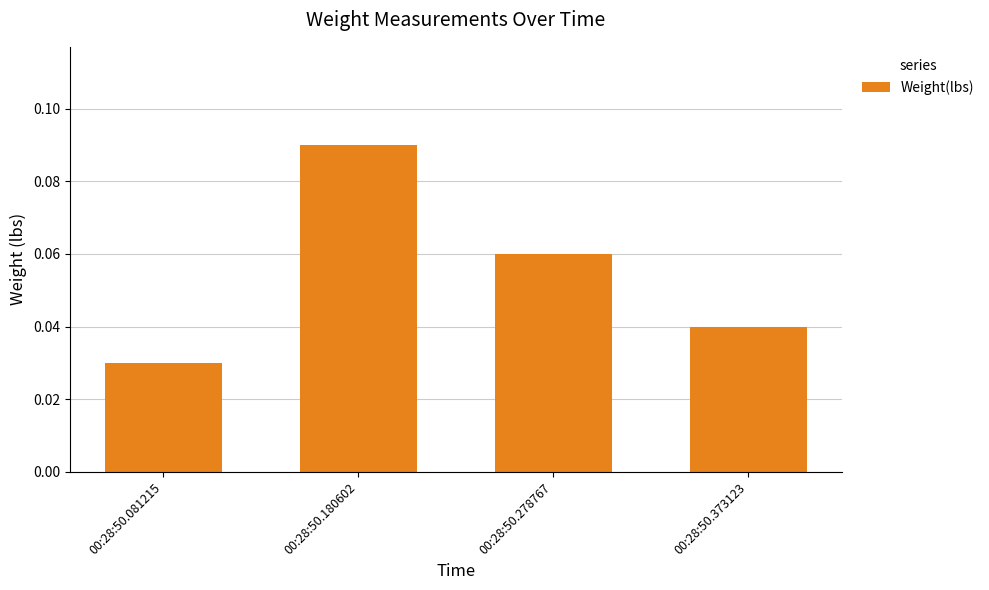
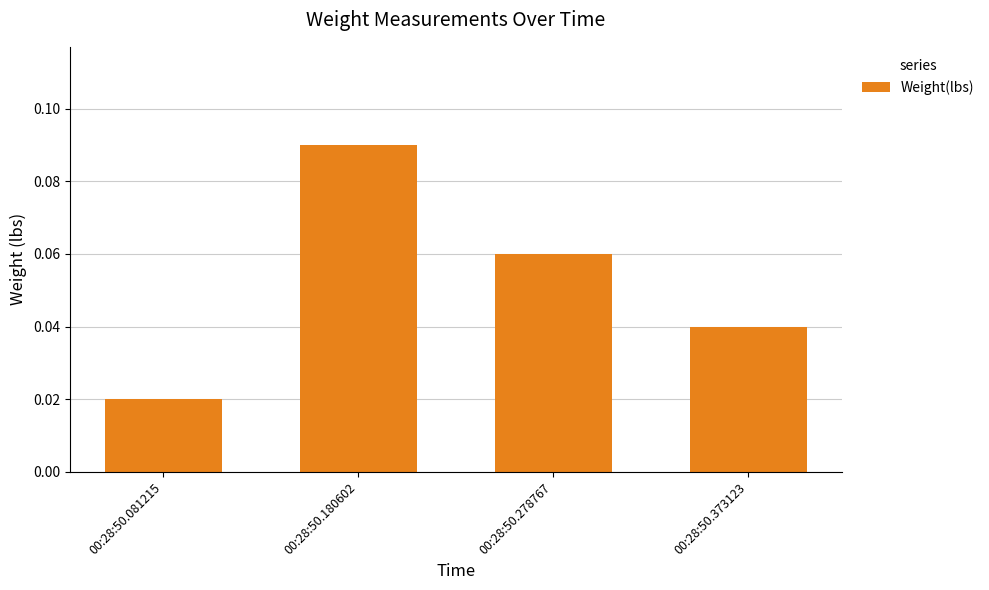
00:28:50.081215: 0.03 -> 0.02
